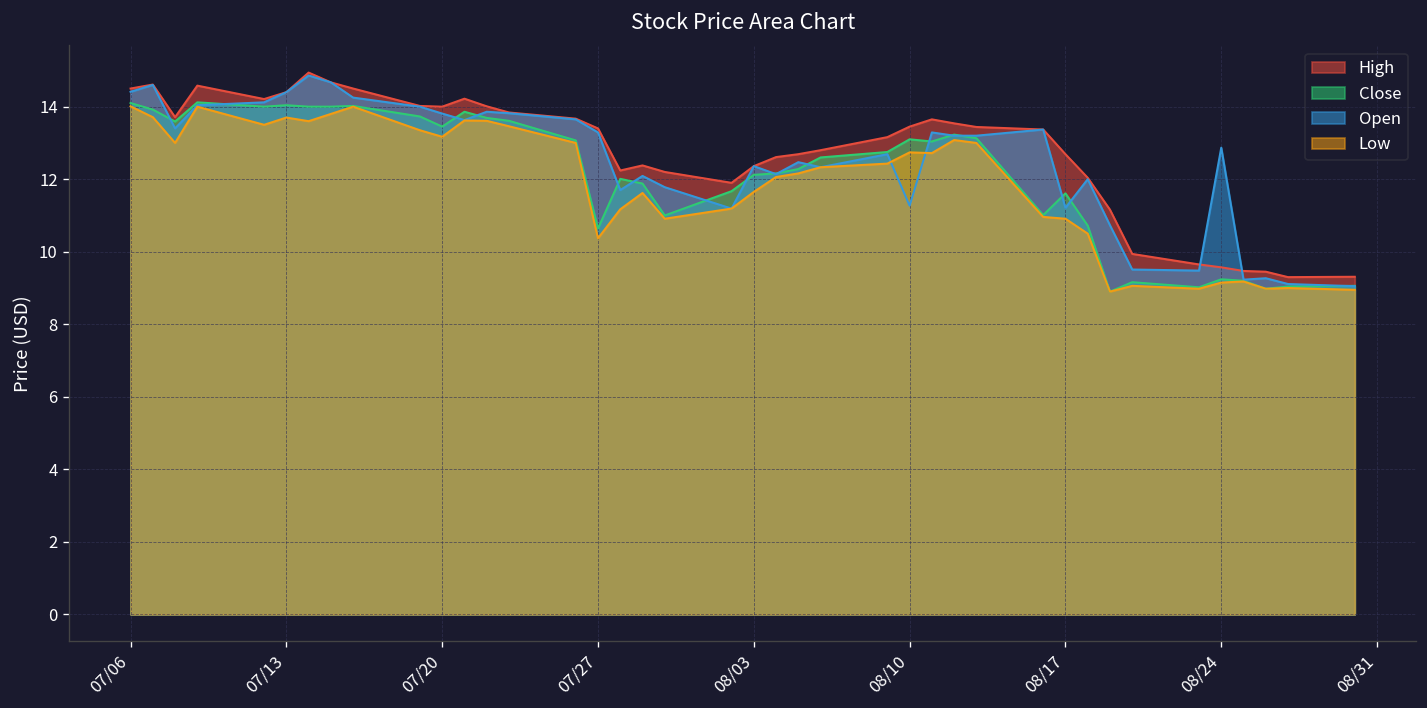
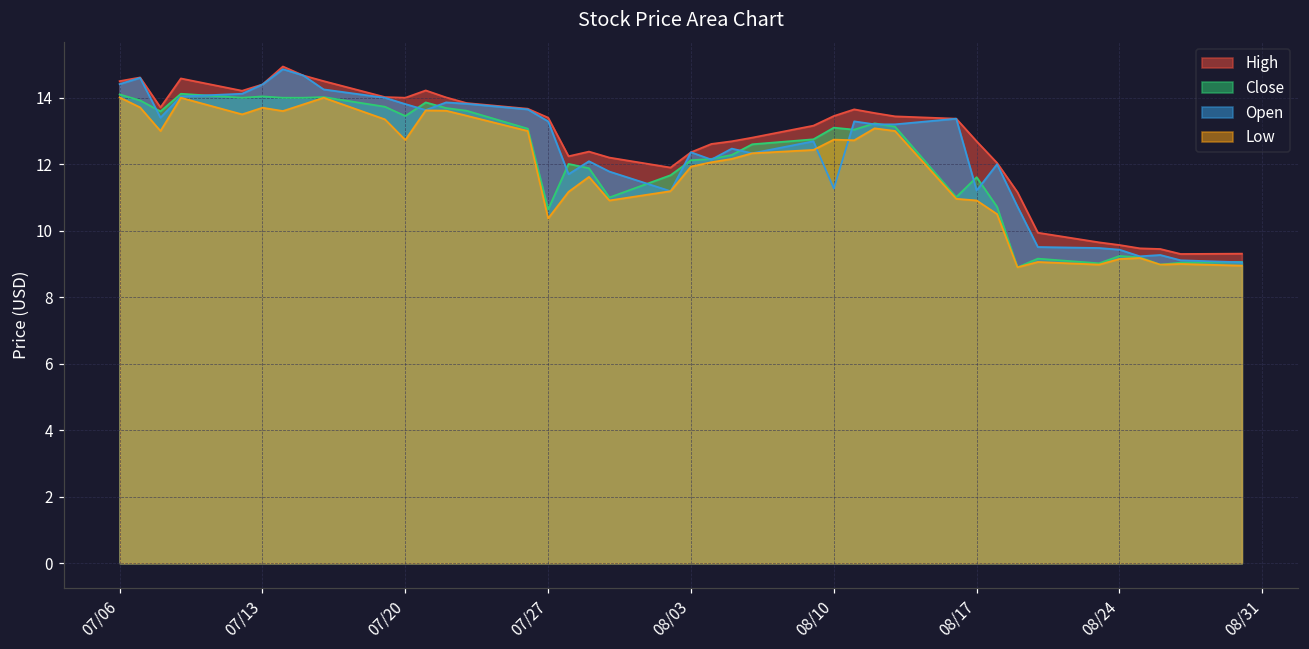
Low, 07/20: 13.2 -> 12.7
Low, 08/03: 11.7 -> 11.9
Open, 08/24: 12.9 -> 9.4
